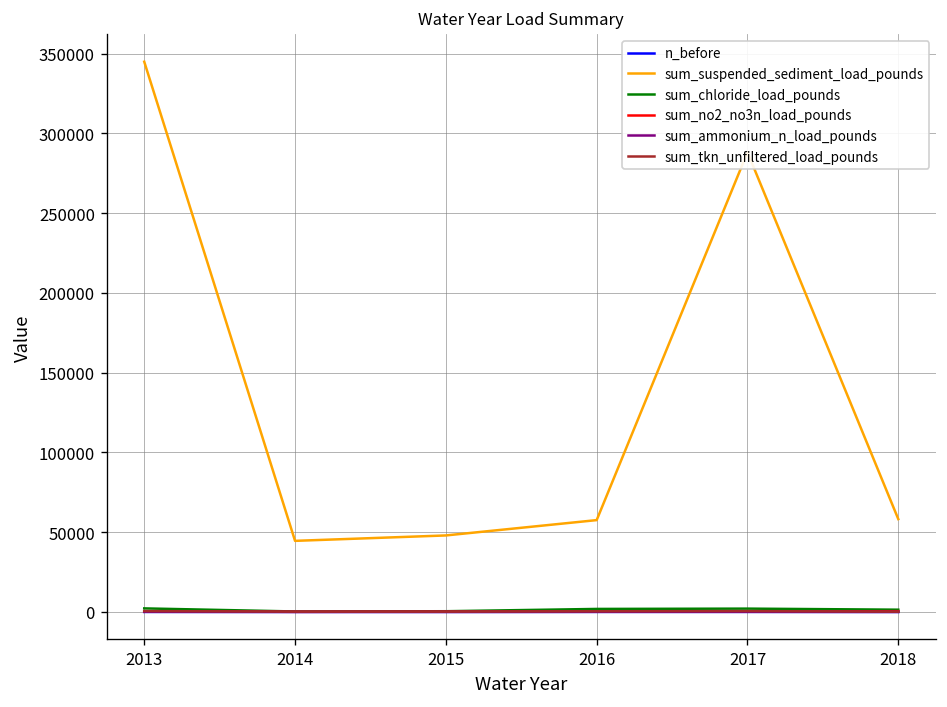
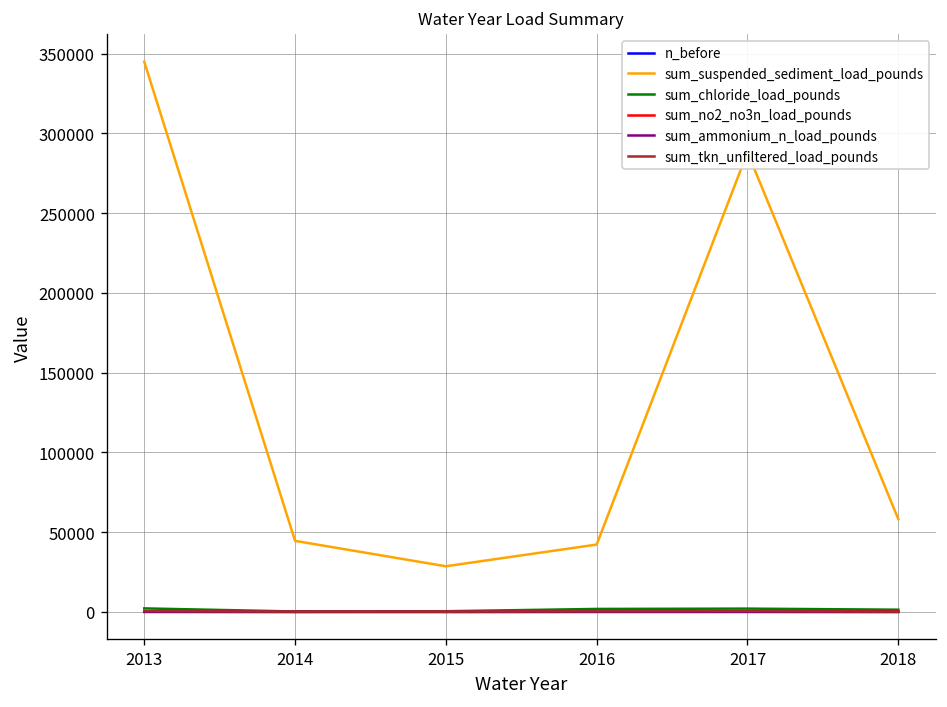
sum_suspended_sediment_load_pounds, 2015: 48000 -> 29000
sum_suspended_sediment_load_pounds, 2016: 58000 -> 42000
